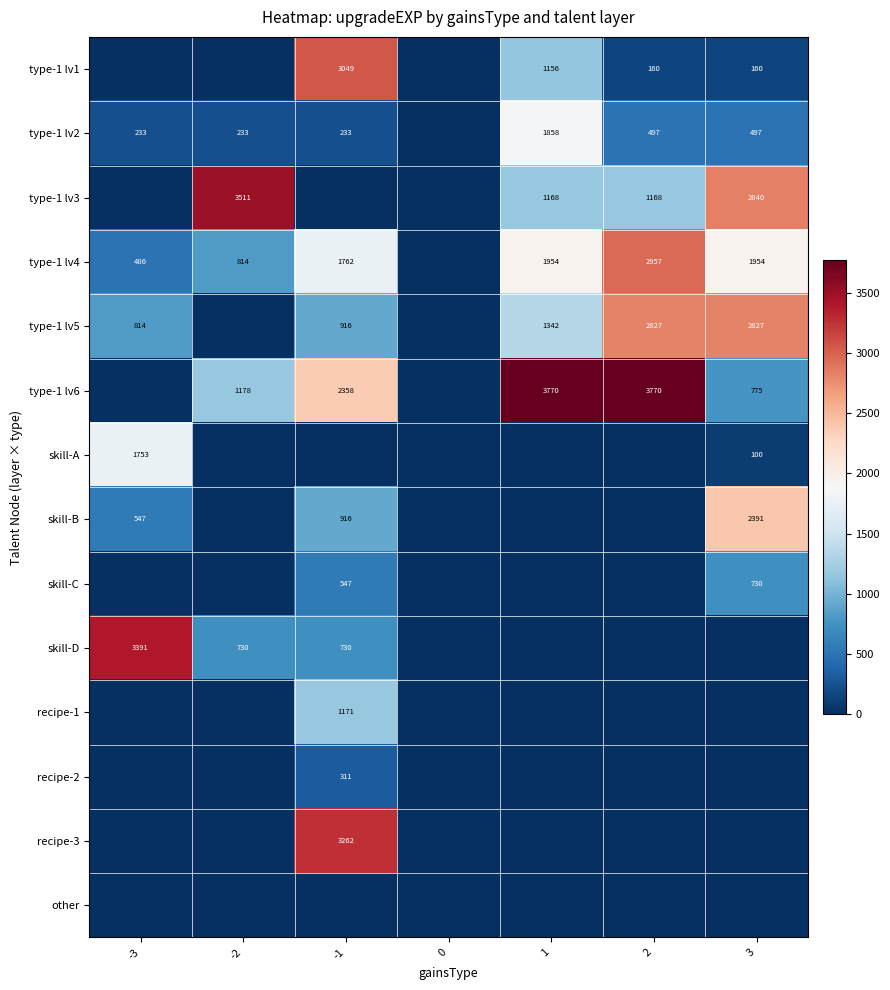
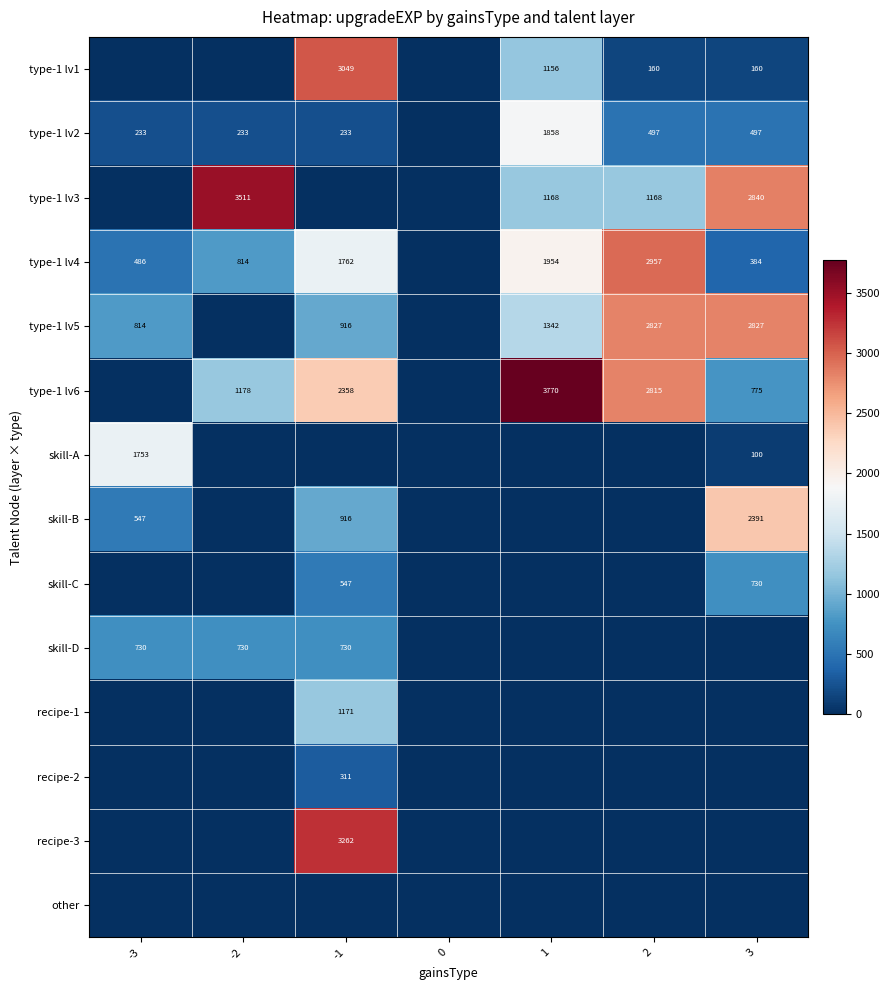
type-1 lv4, 3: 1954 -> 384
type-1 lv6, 2: 3770 -> 2815
skill-D, -3: 3391 -> 730
